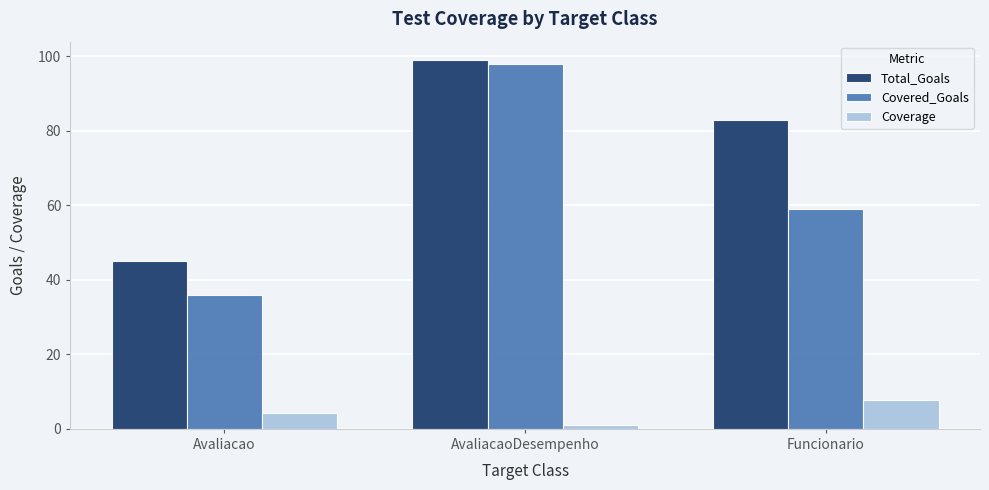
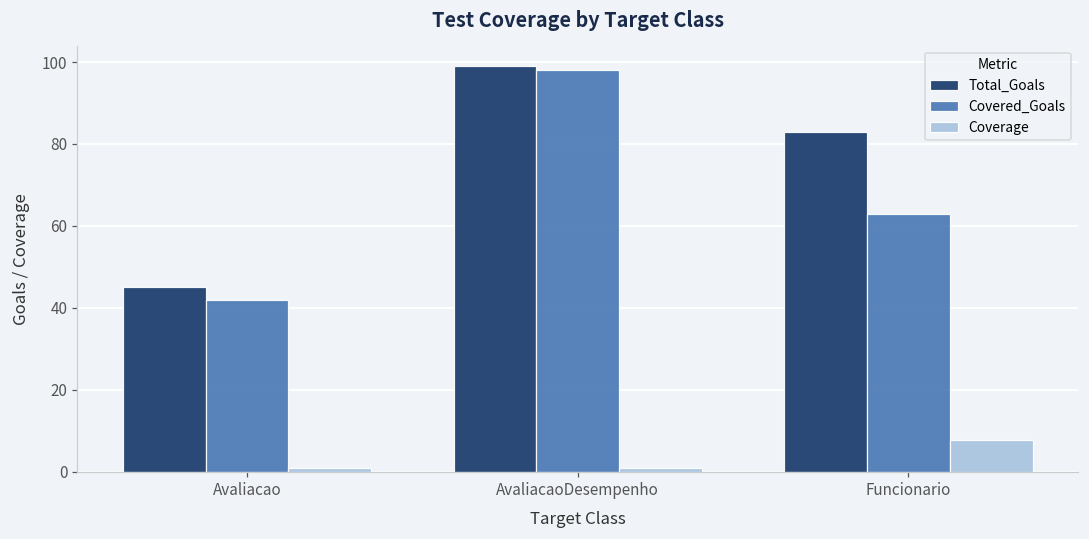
Covered_Goals, Avaliacao: 36 -> 42
Coverage, Avaliacao: 4 -> 1
Covered_Goals, Funcionario: 59 -> 63
